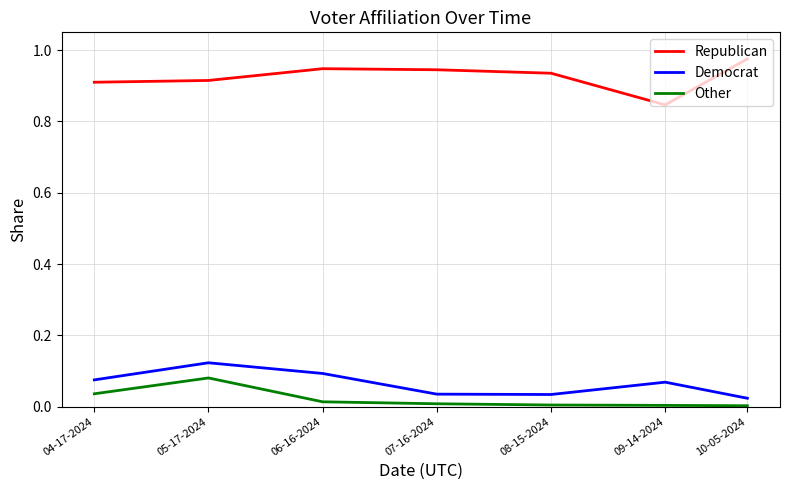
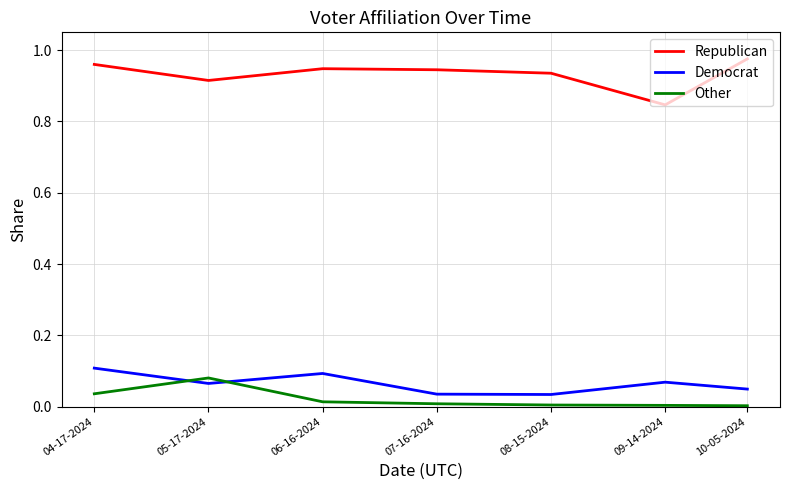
Republican, 04-17-2024: 0.91 -> 0.96
Democrat, 04-17-2024: 0.08 -> 0.11
Democrat, 05-17-2024: 0.12 -> 0.07
Democrat, 10-05-2024: 0.02 -> 0.05
